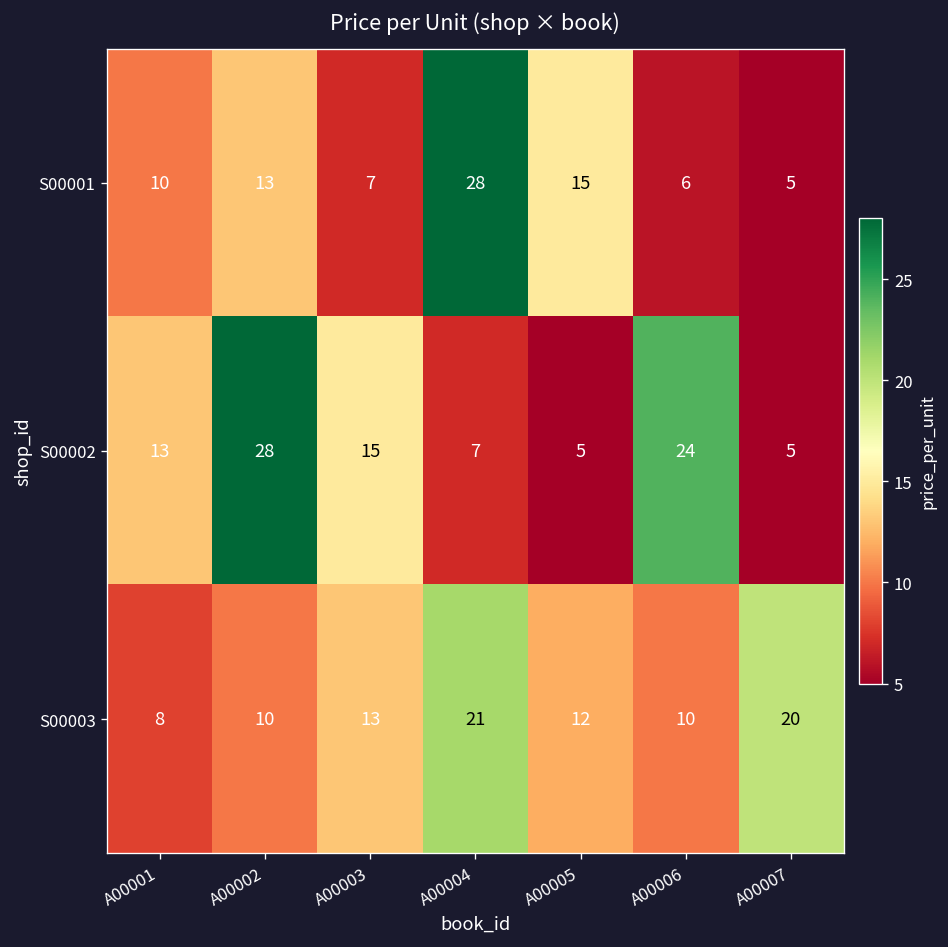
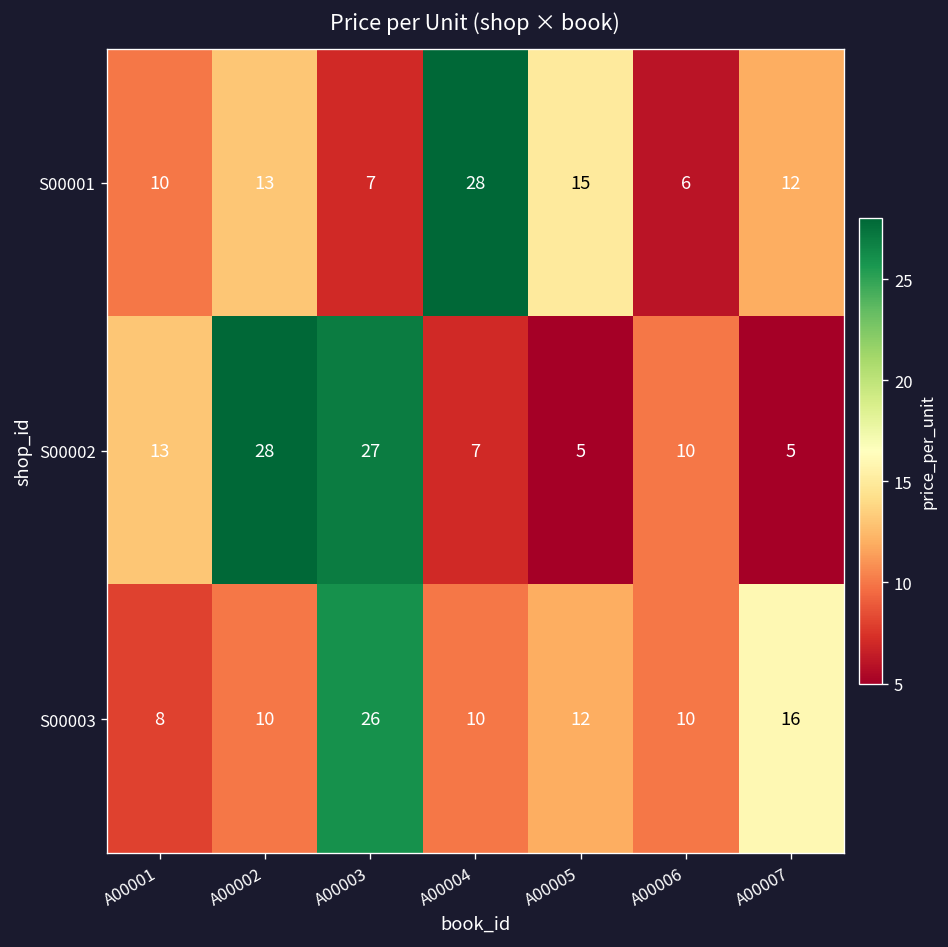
S00001, A00007: 5 -> 12
S00002, A00003: 15 -> 27
S00002, A00006: 24 -> 10
S00003, A00003: 13 -> 26
S00003, A00004: 21 -> 10
S00003, A00007: 20 -> 16
